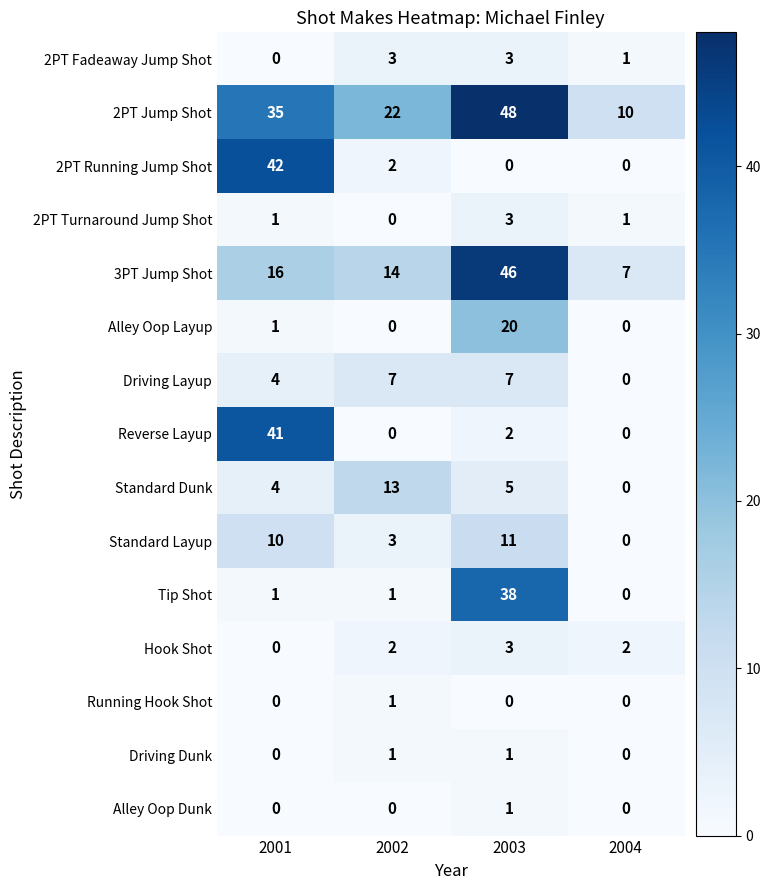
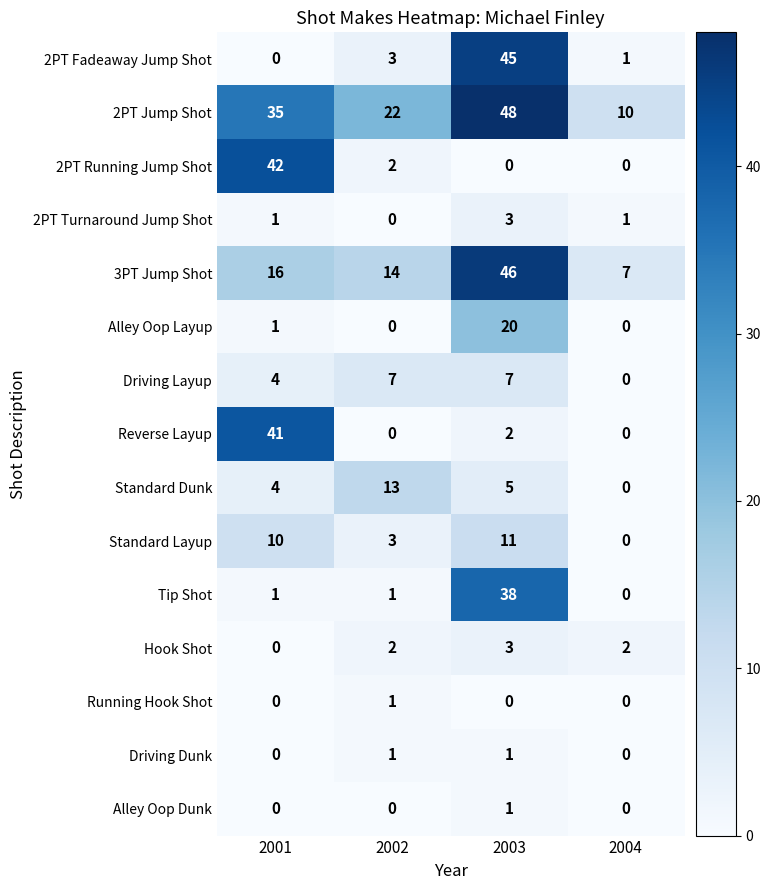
2PT Fadeaway Jump Shot, 2003: 3 -> 45
